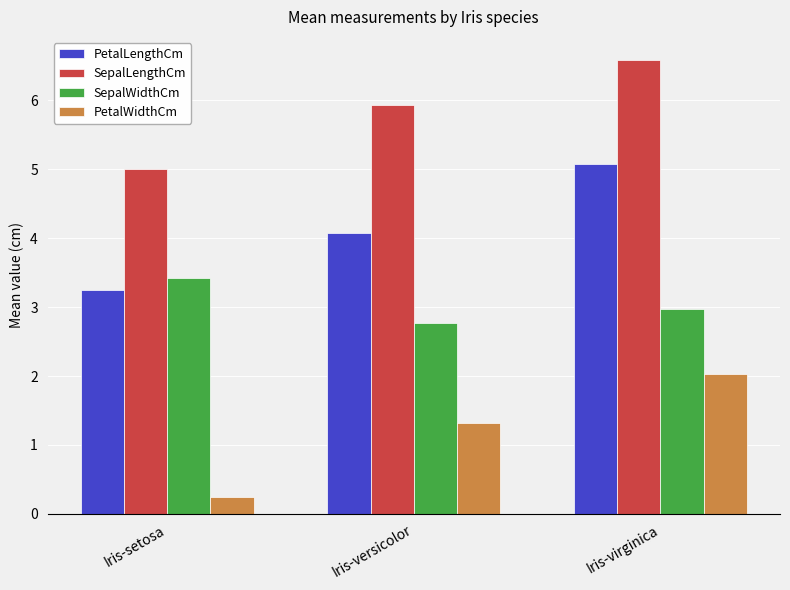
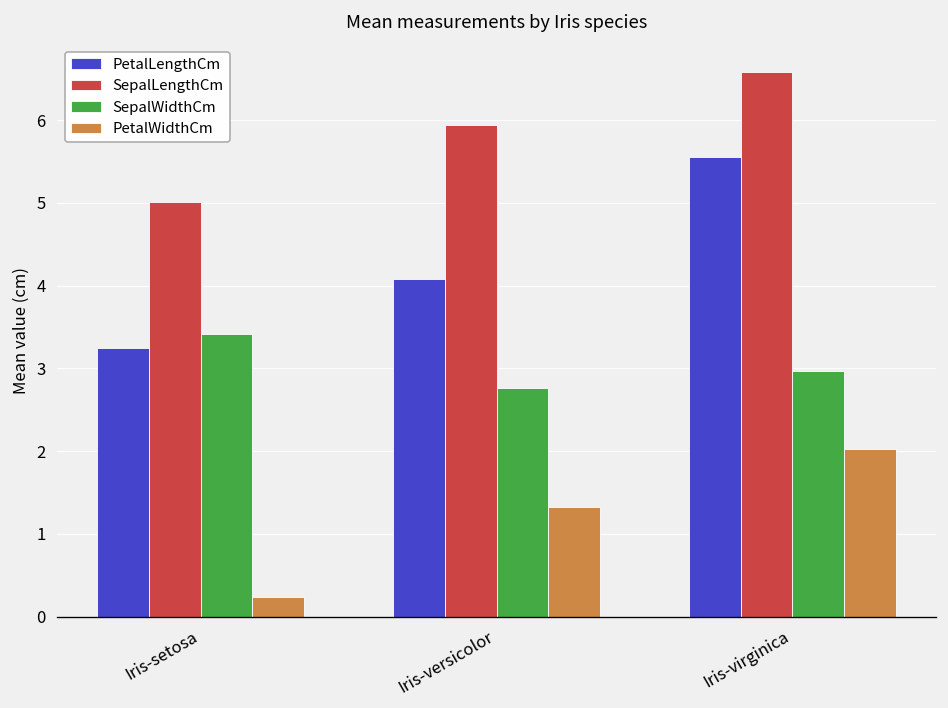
PetalLengthCm, Iris-virginica: 5.1 -> 5.6
